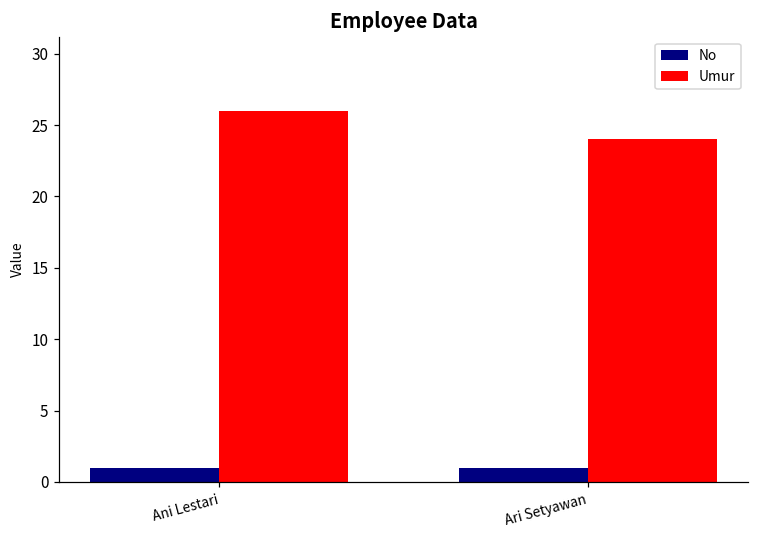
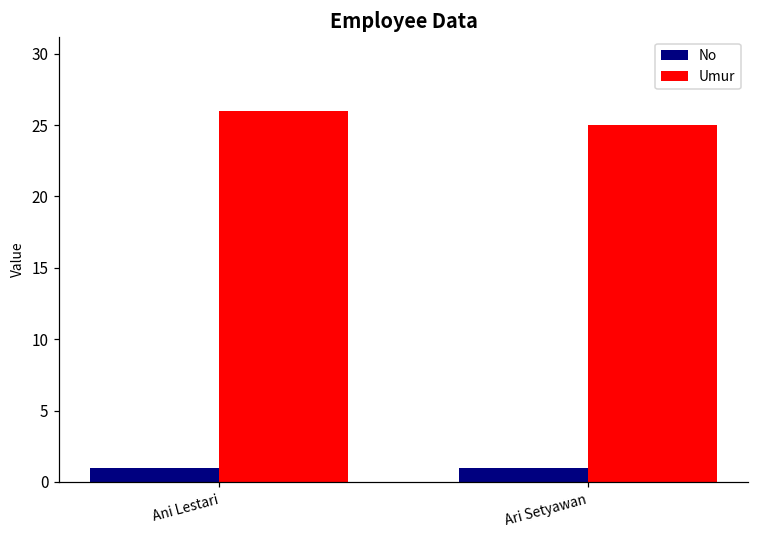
Umur, Ari Setyawan: 24 -> 25
